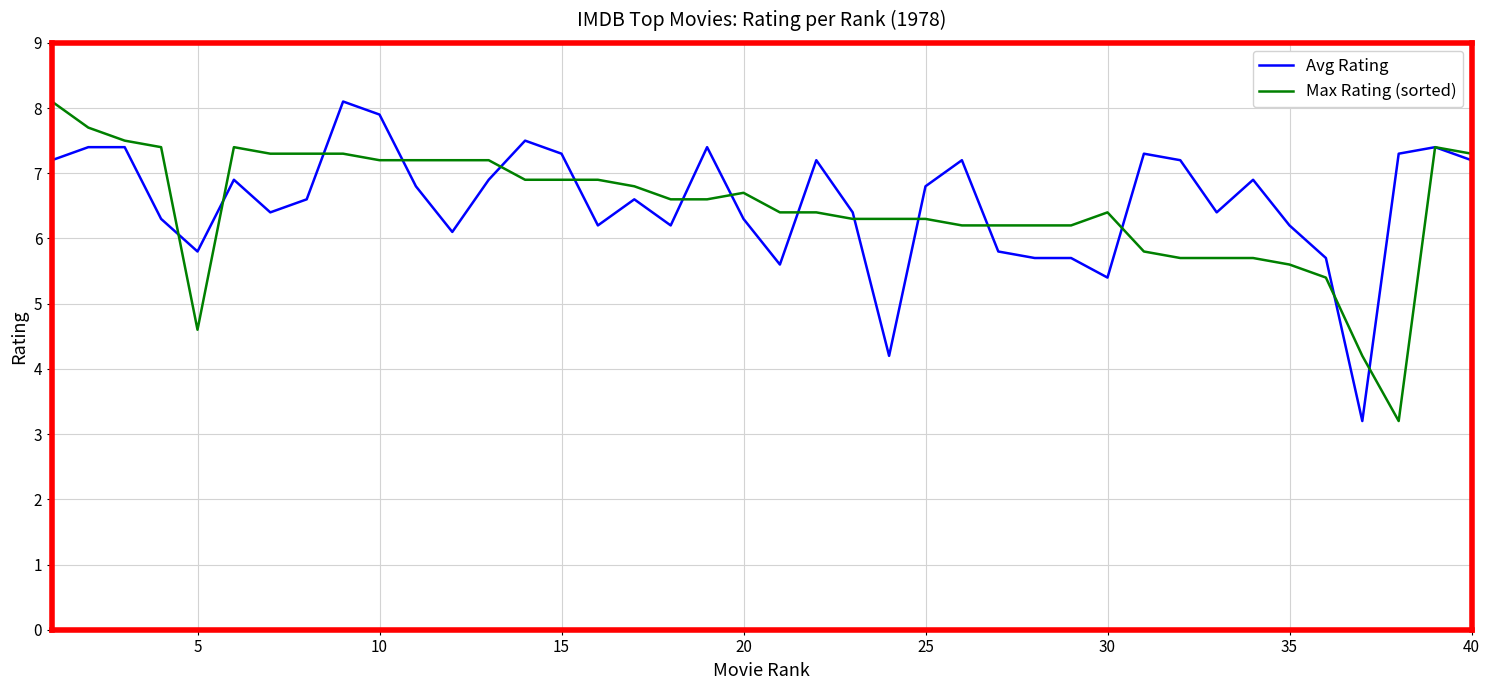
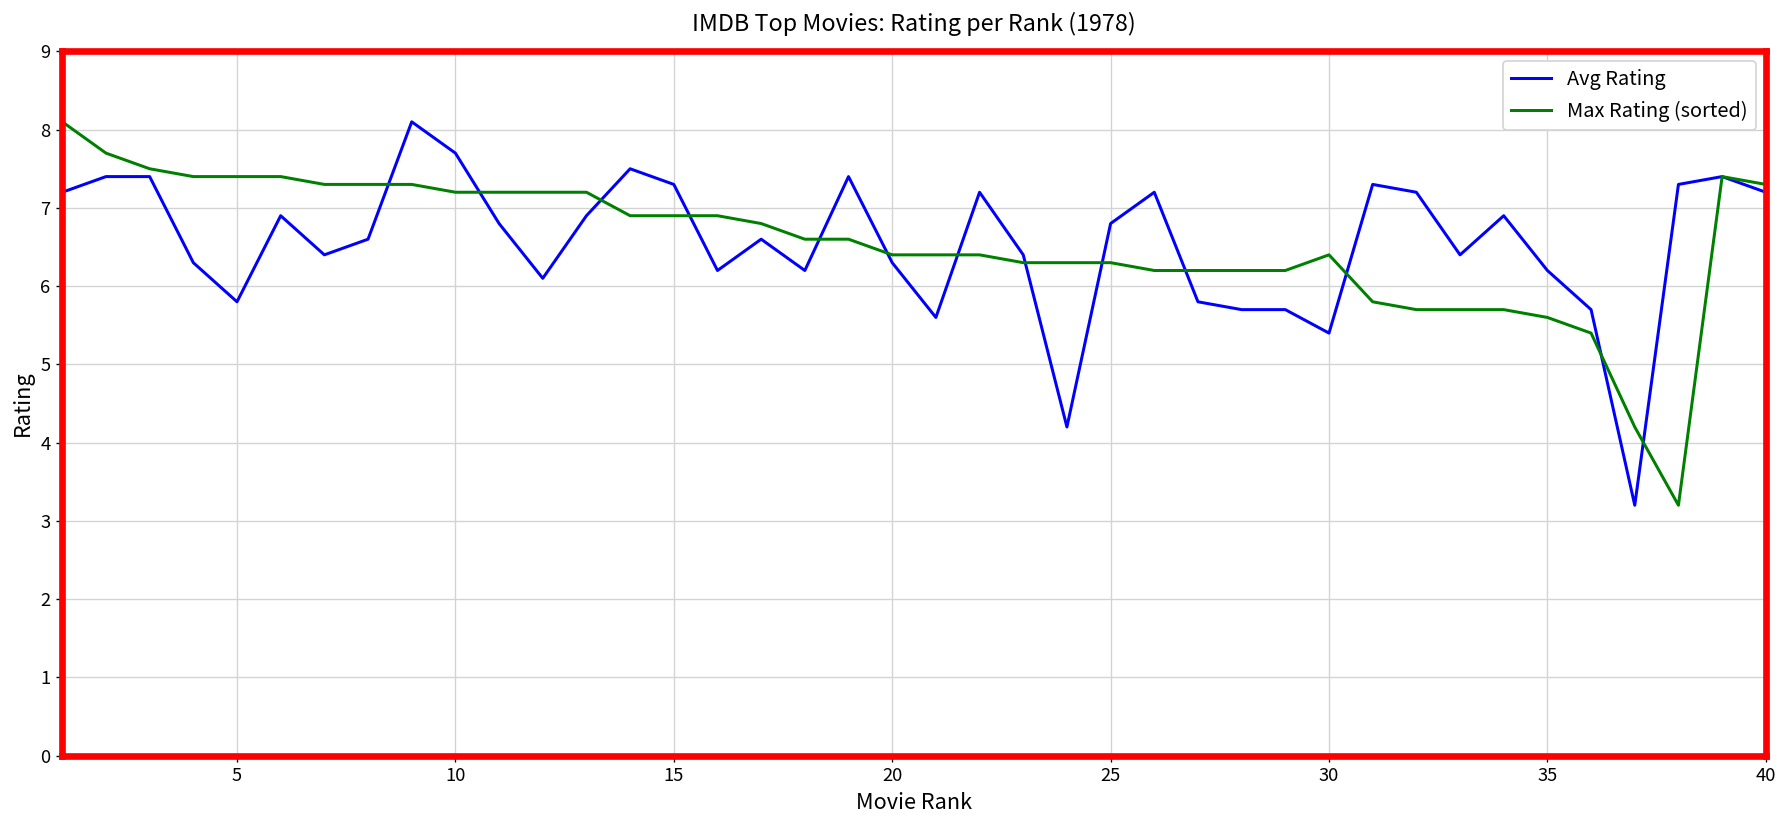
Max Rating (sorted), 5: 4.6 -> 7.4
Avg Rating, 10: 7.9 -> 7.7
Max Rating (sorted), 20: 6.7 -> 6.4
